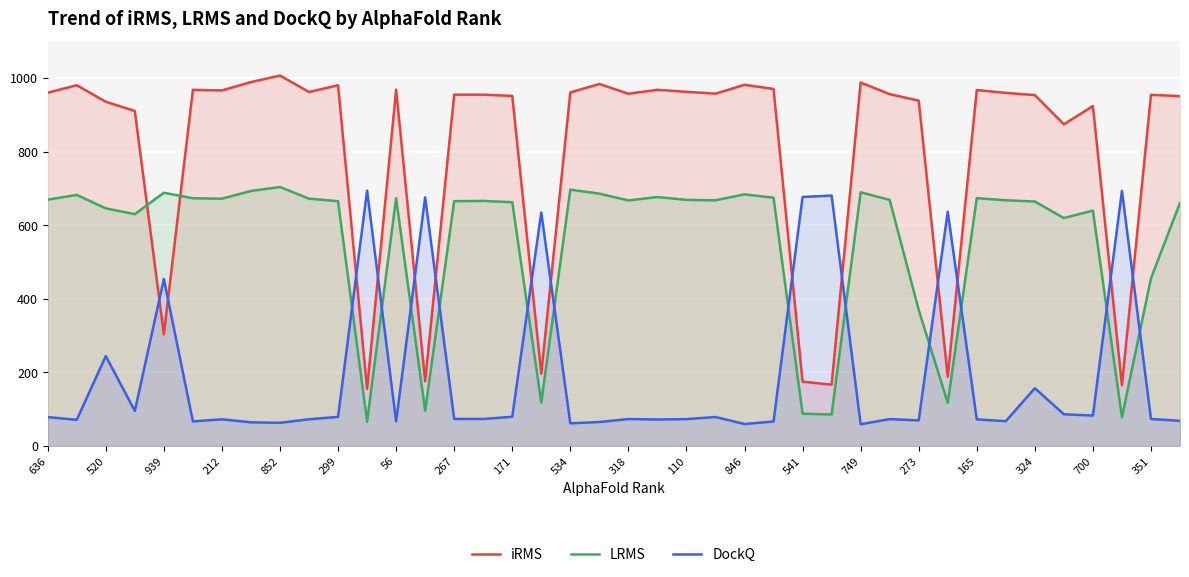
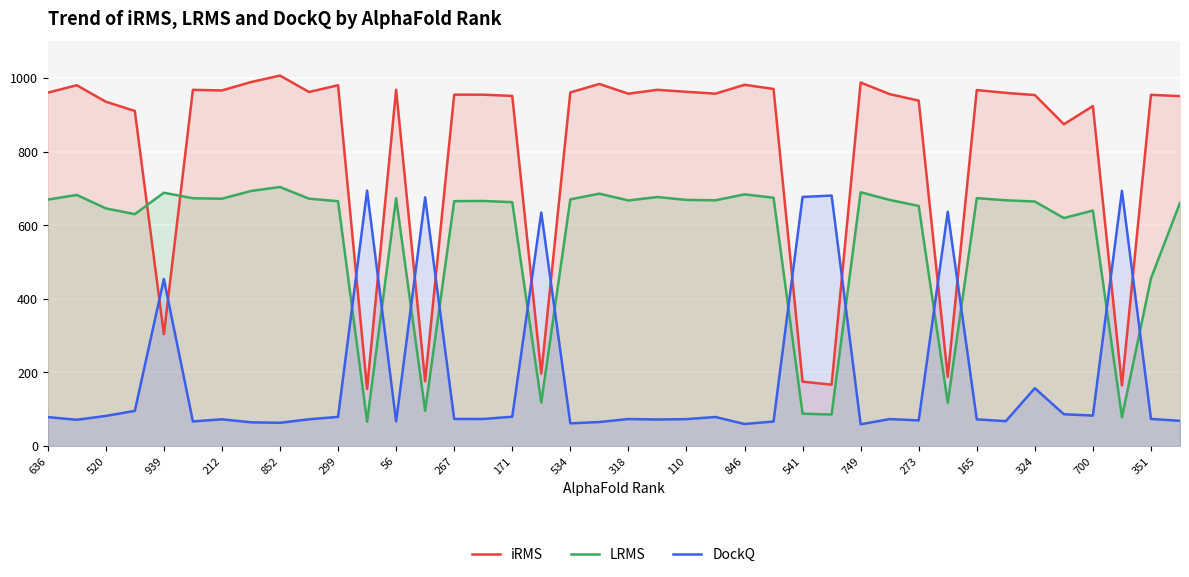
DockQ, 520: 240 -> 80
LRMS, 534: 700 -> 670
LRMS, 273: 370 -> 650
